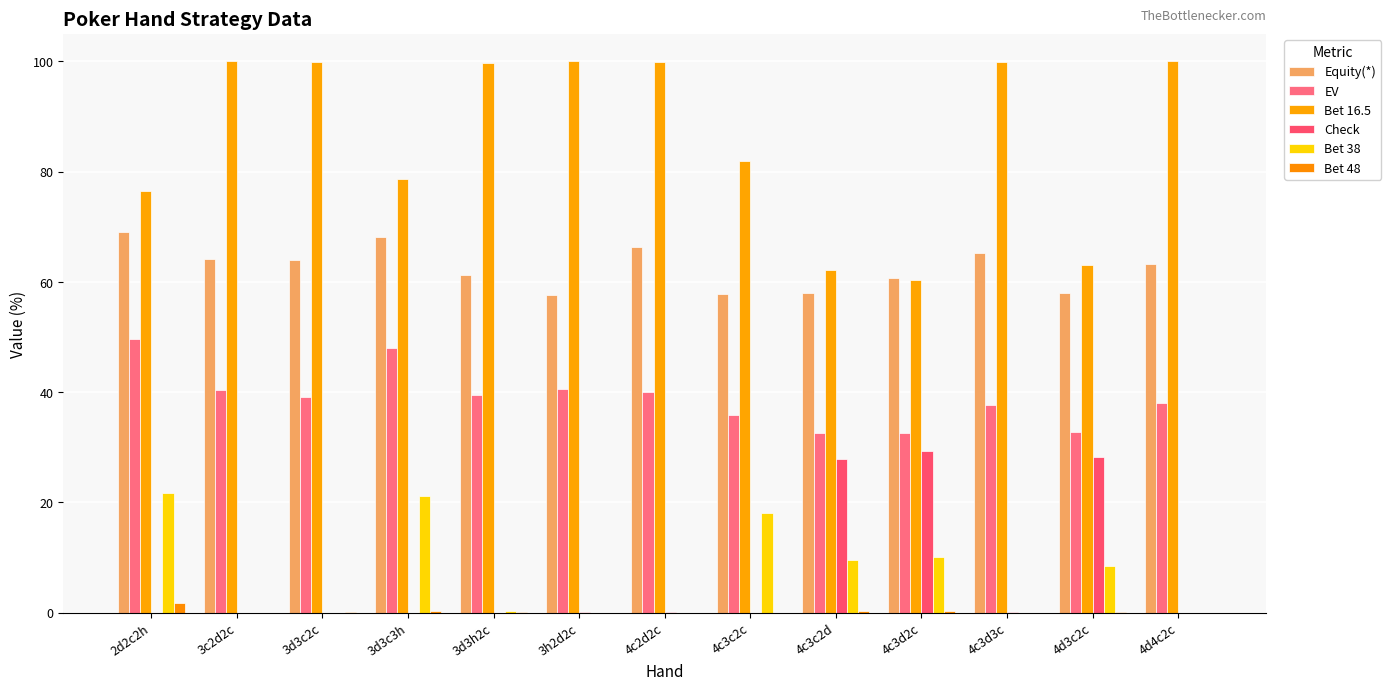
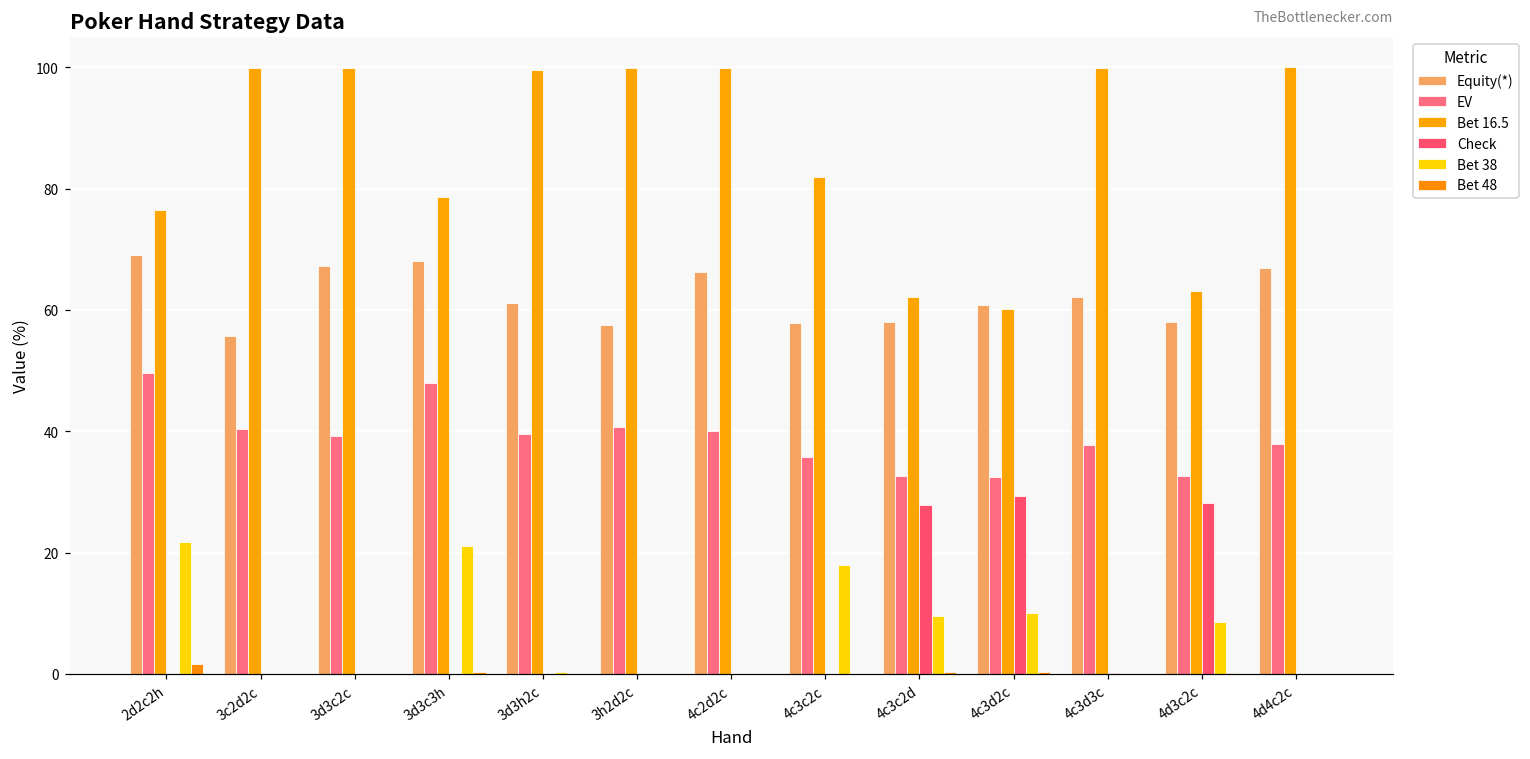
Equity(*), 3c2d2c: 64 -> 56
Equity(*), 3d3c2c: 64 -> 67
Equity(*), 4c3d3c: 65 -> 62
Equity(*), 4d4c2c: 63 -> 67
